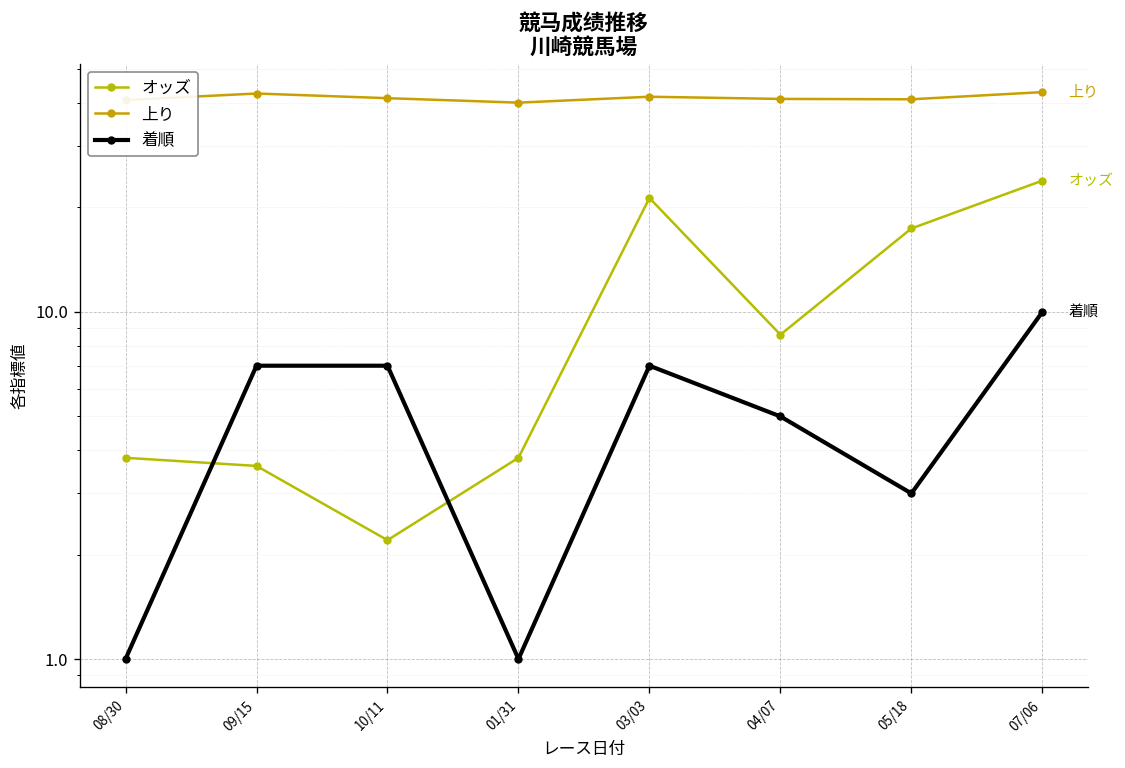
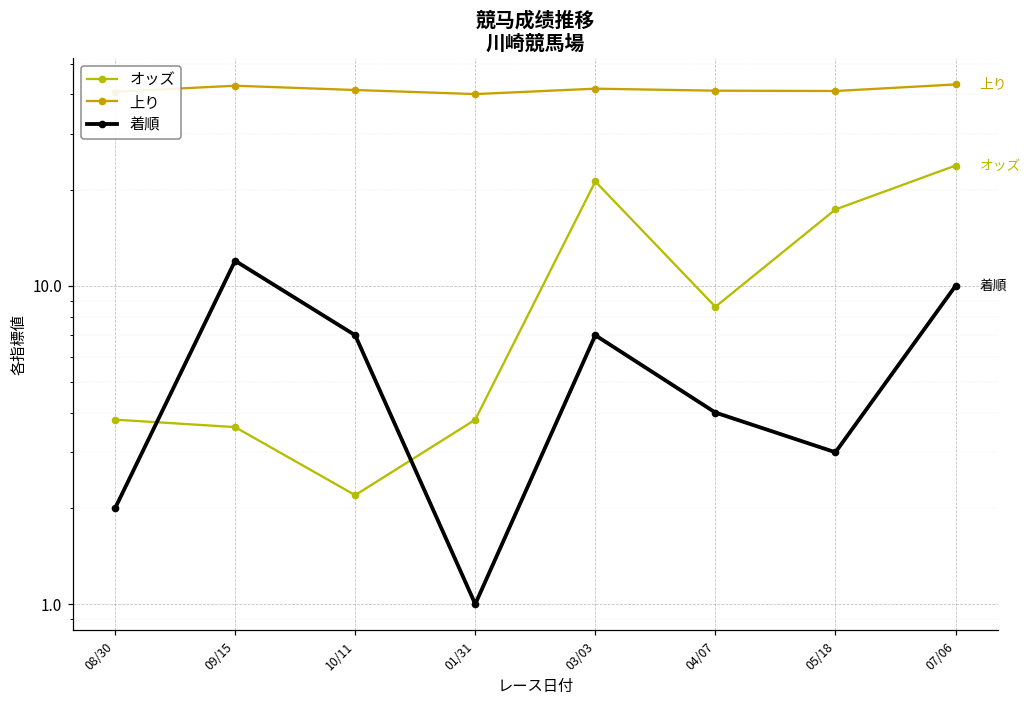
着順, 08/30: 1 -> 2
着順, 09/15: 7 -> 12
着順, 04/07: 5 -> 4
